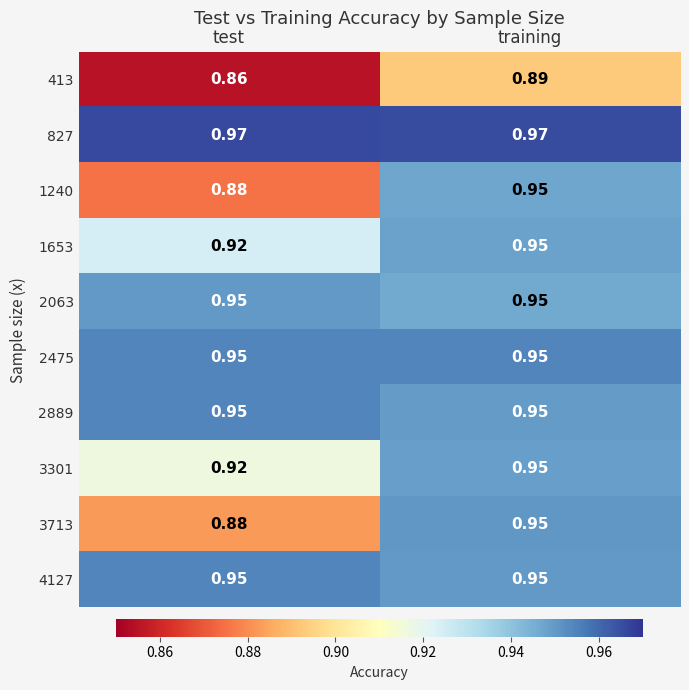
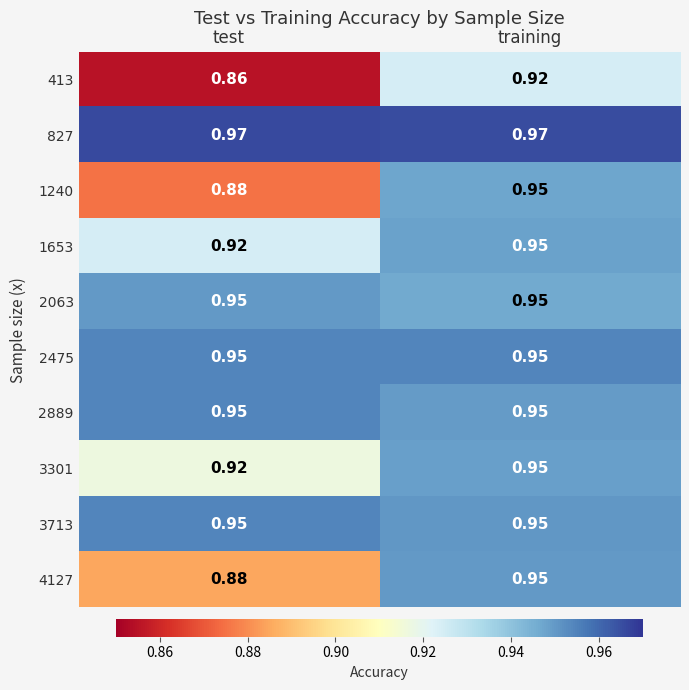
413, training: 0.89 -> 0.92
3713, test: 0.88 -> 0.95
4127, test: 0.95 -> 0.88
